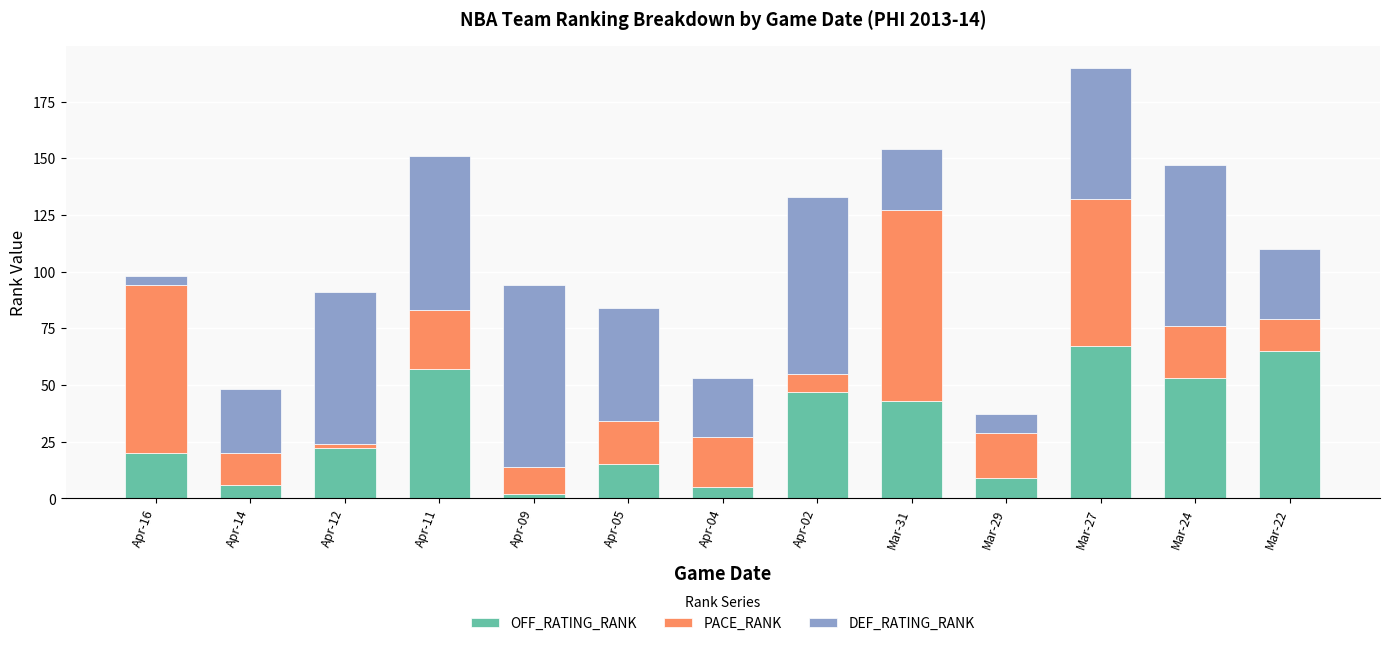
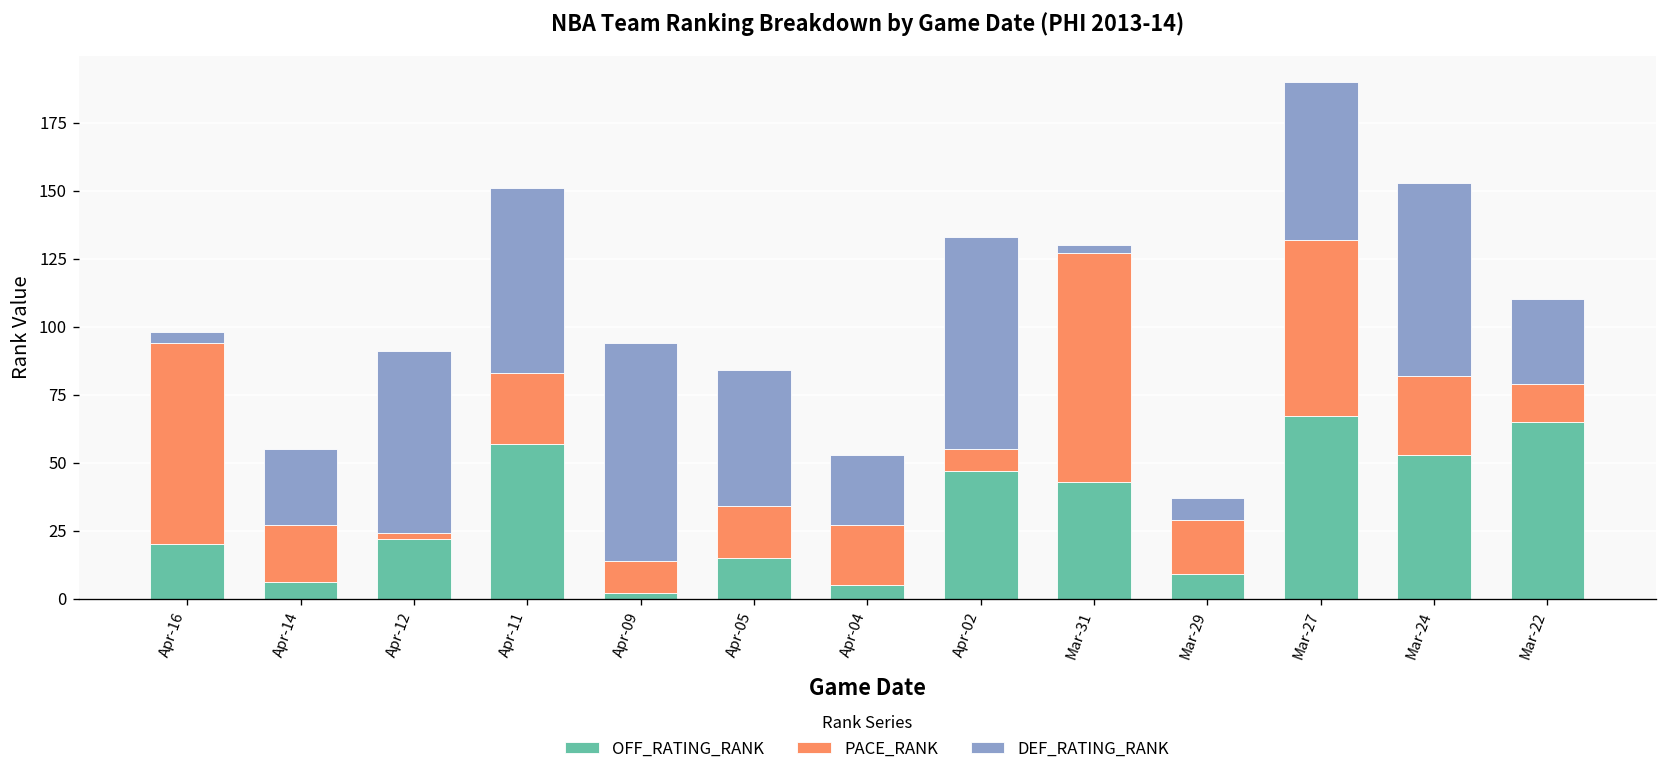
PACE_RANK, Apr-14: 14 -> 21
DEF_RATING_RANK, Mar-31: 27 -> 3
PACE_RANK, Mar-24: 23 -> 29
